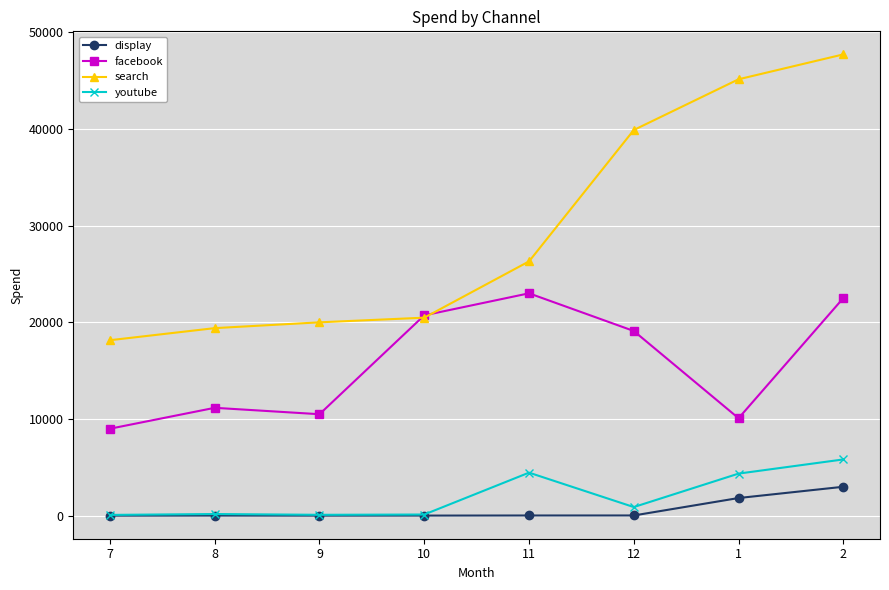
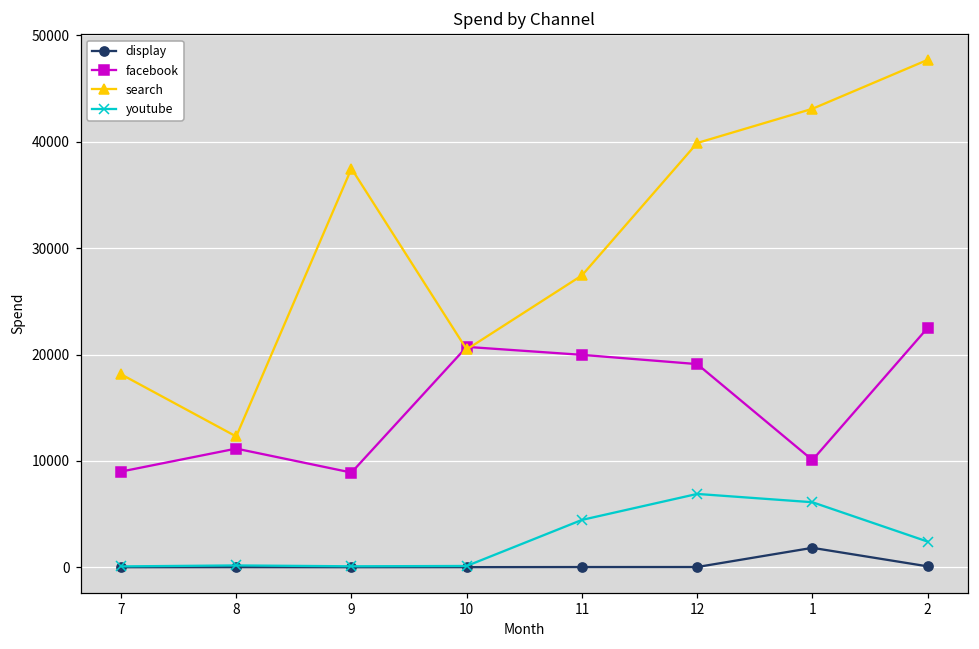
search, 8: 19000 -> 12000
facebook, 9: 11000 -> 9000
search, 9: 20000 -> 37000
facebook, 11: 23000 -> 20000
search, 11: 26000 -> 27000
youtube, 12: 1000 -> 7000
search, 1: 45000 -> 43000
youtube, 1: 4000 -> 6000
display, 2: 3000 -> 0
youtube, 2: 6000 -> 2000
